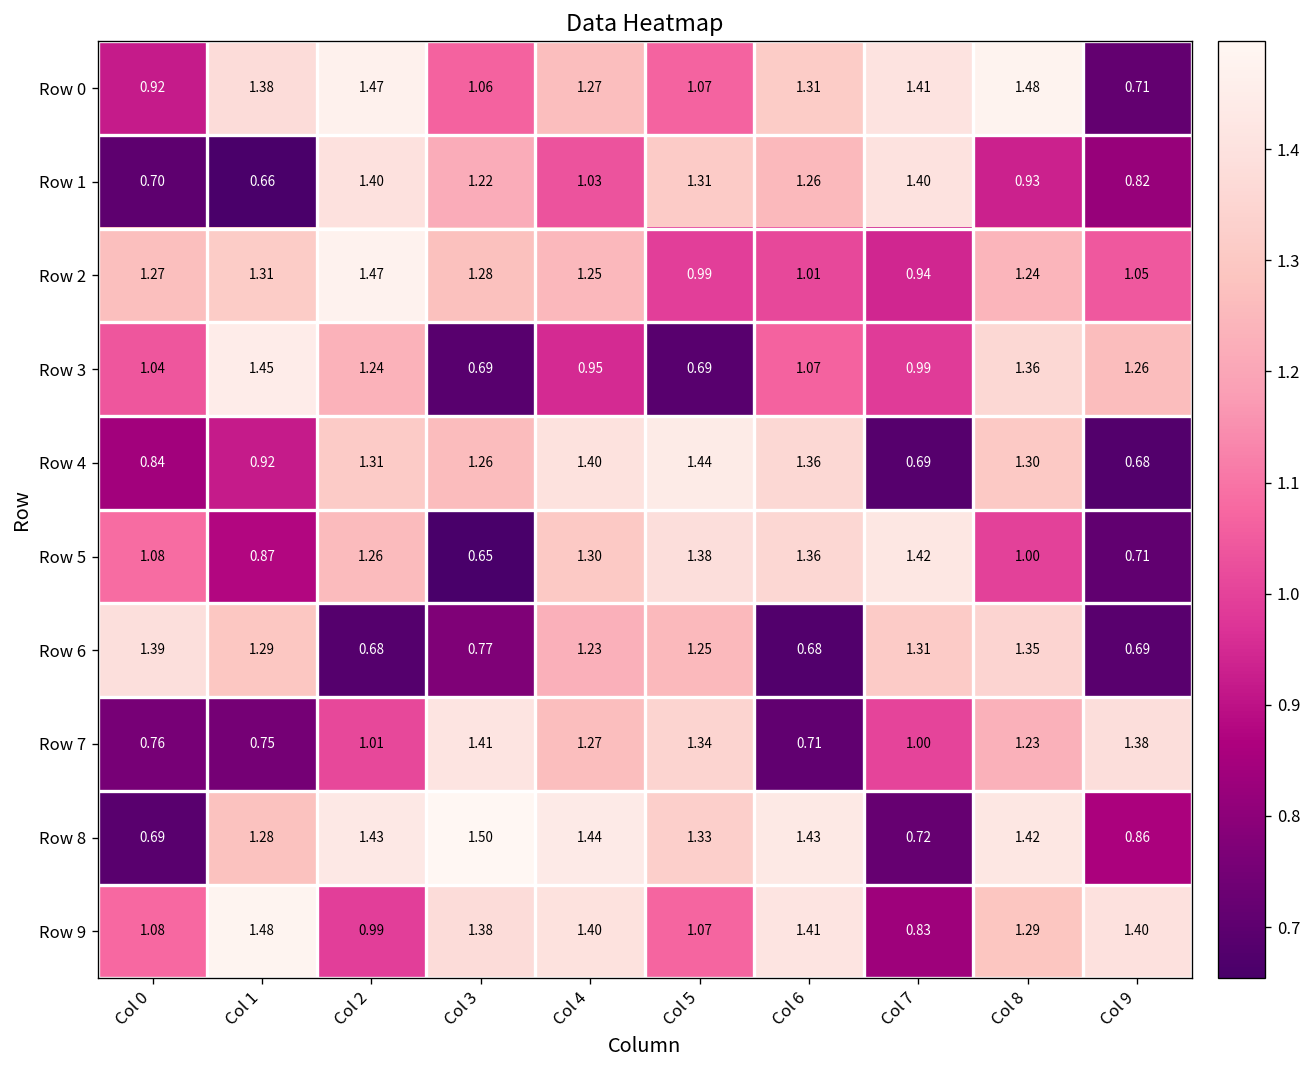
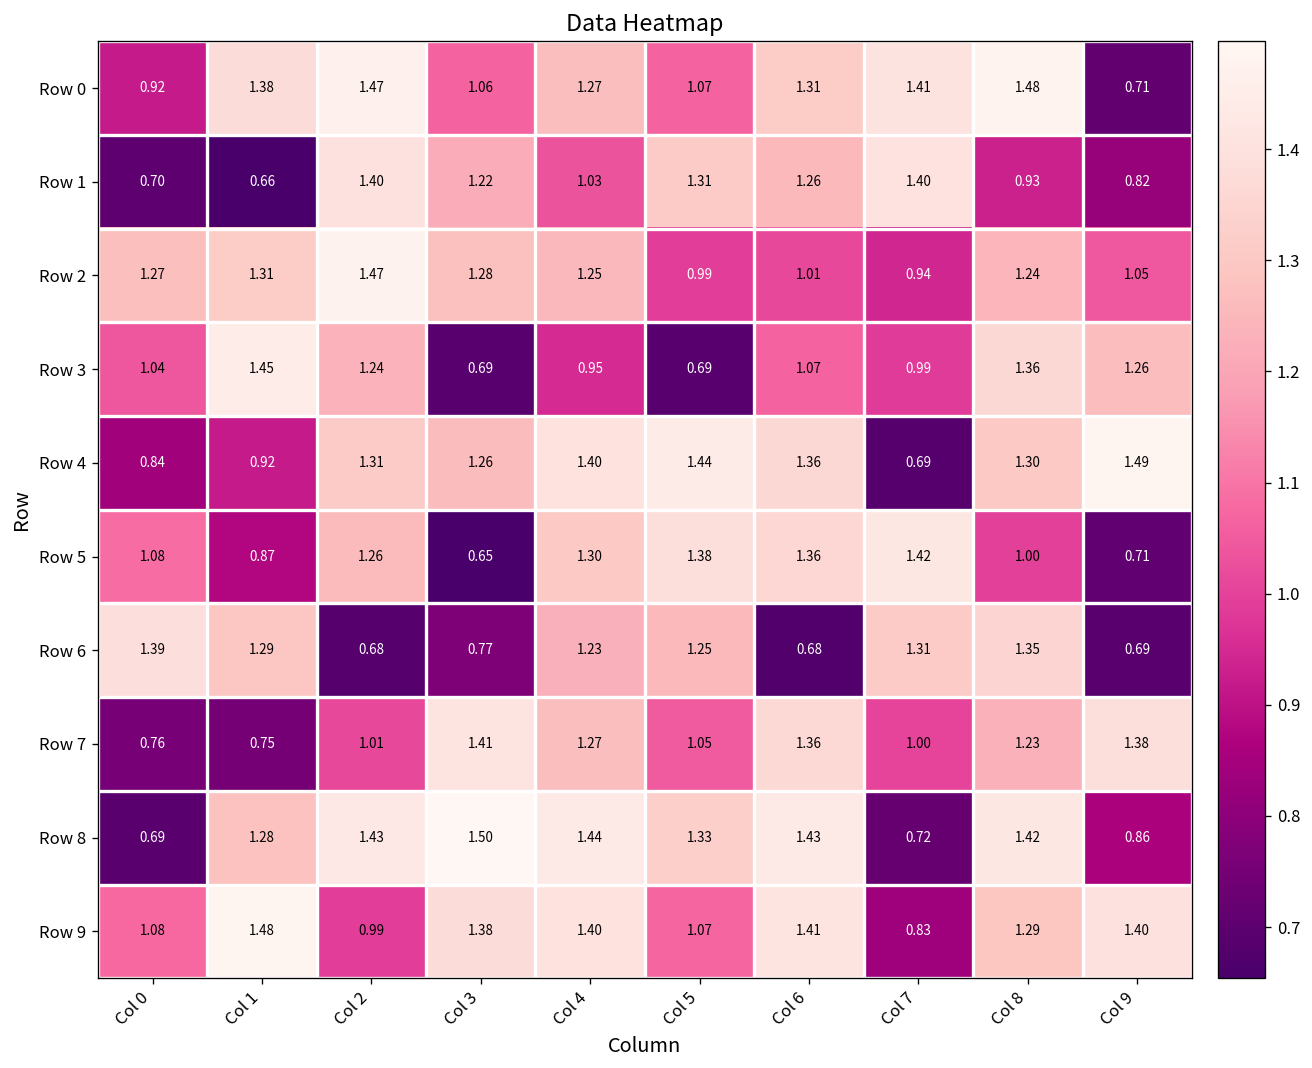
Row 4, Col 9: 0.68 -> 1.49
Row 7, Col 5: 1.34 -> 1.05
Row 7, Col 6: 0.71 -> 1.36
